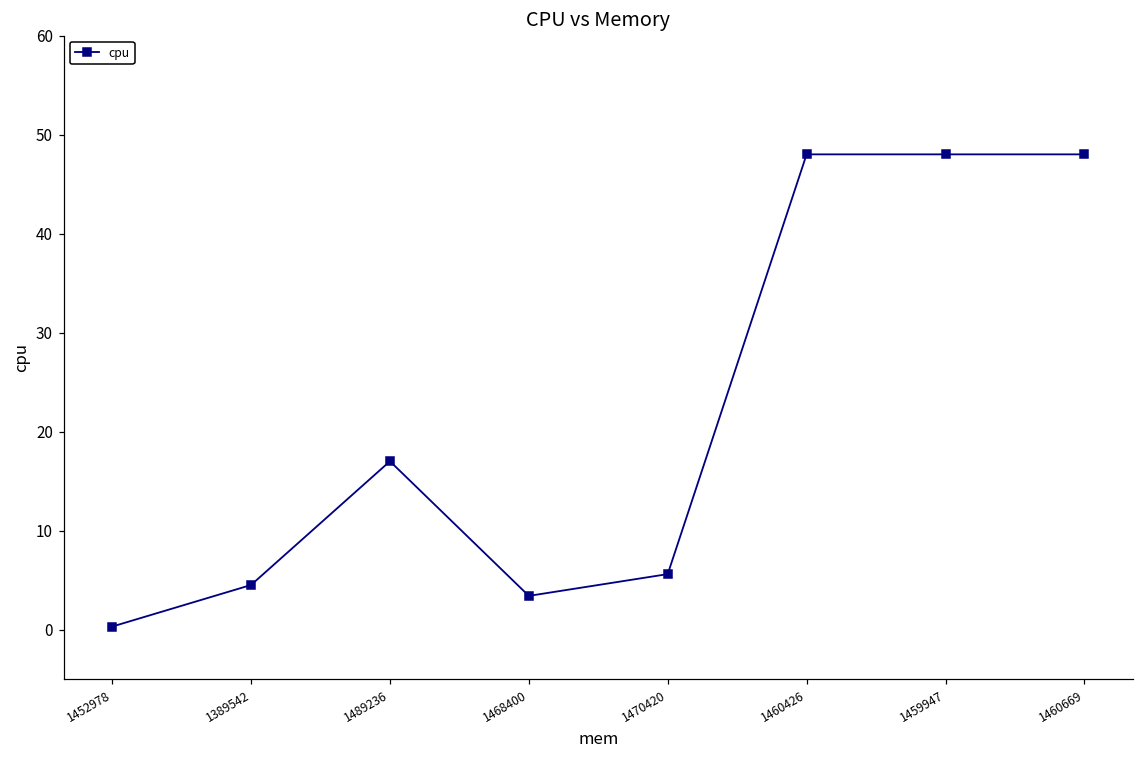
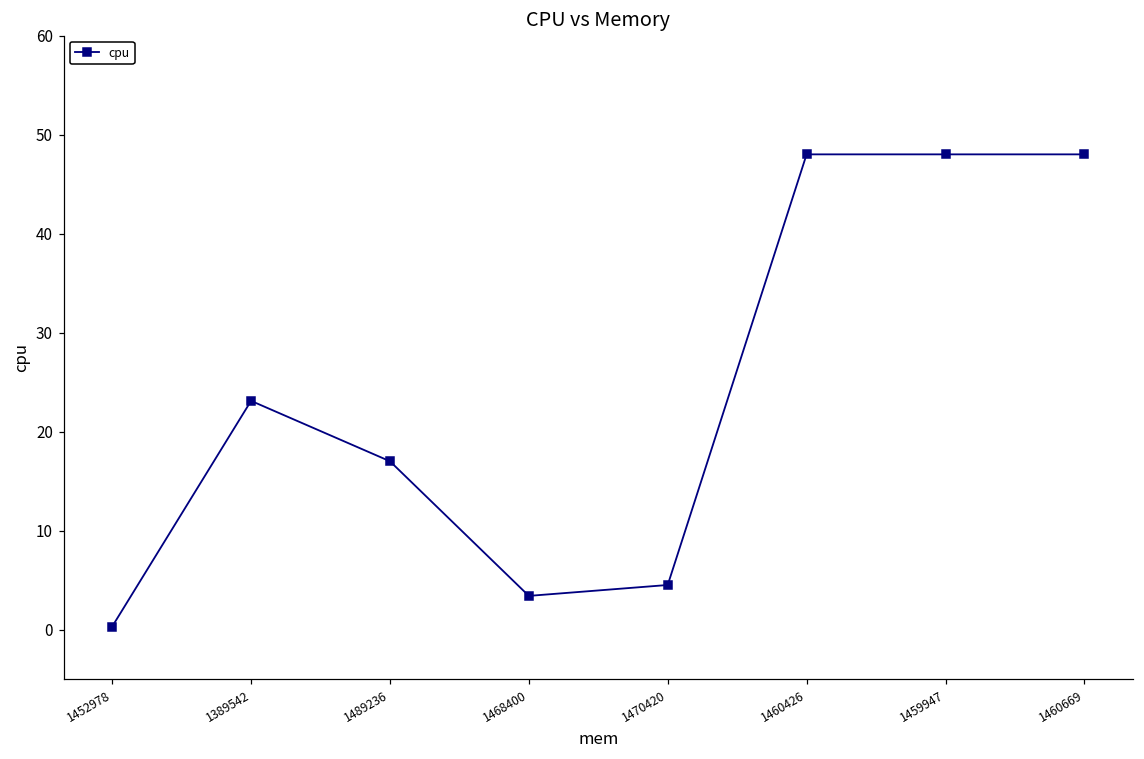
1389542: 5 -> 23
1470420: 6 -> 5
